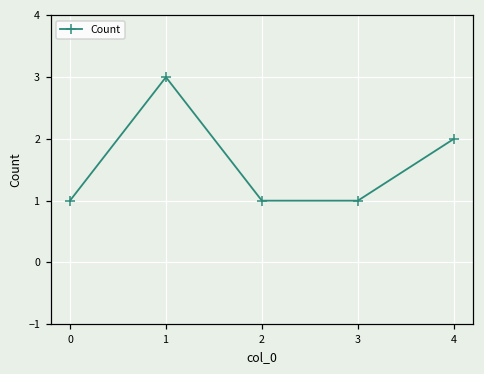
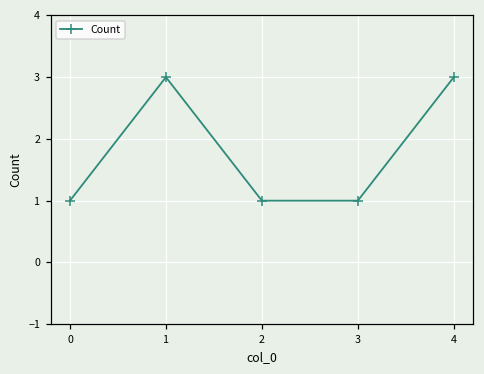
4: 2 -> 3
